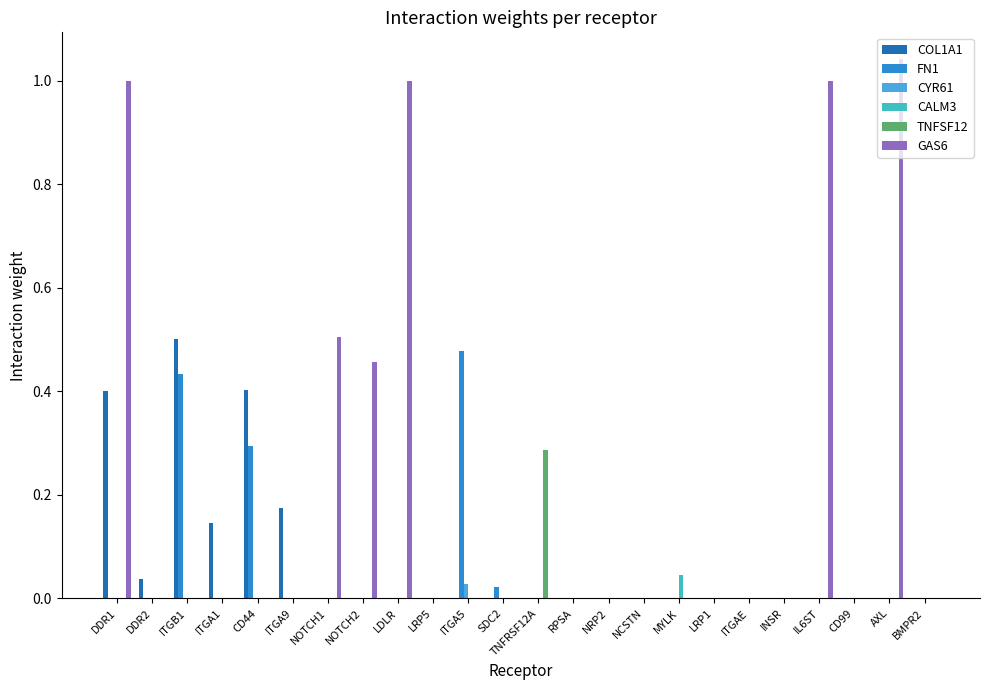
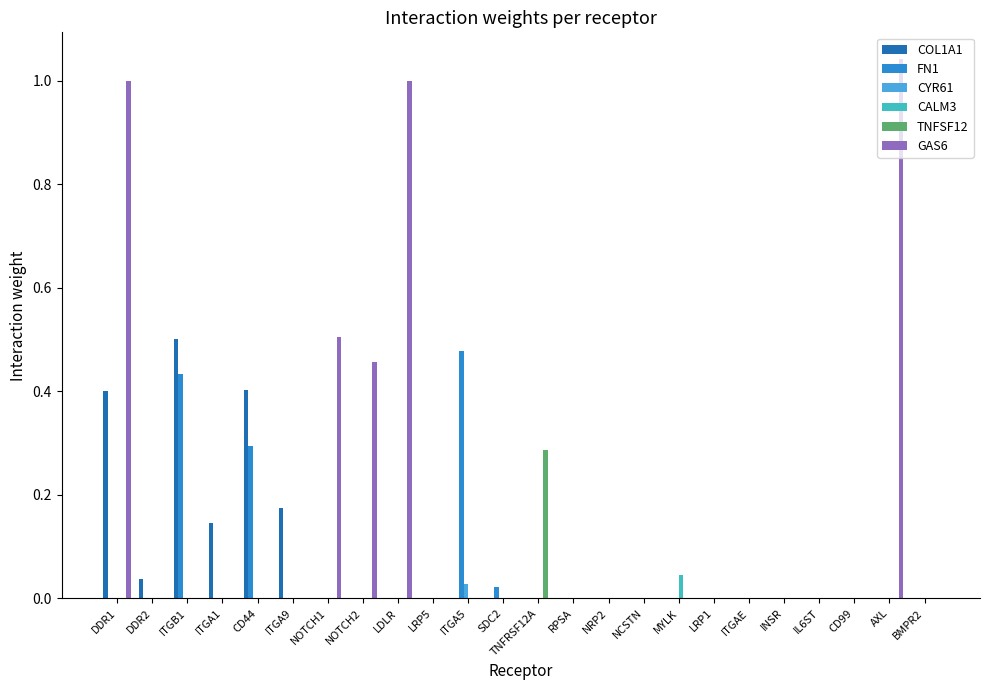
GAS6, IL6ST: 1 -> 0
